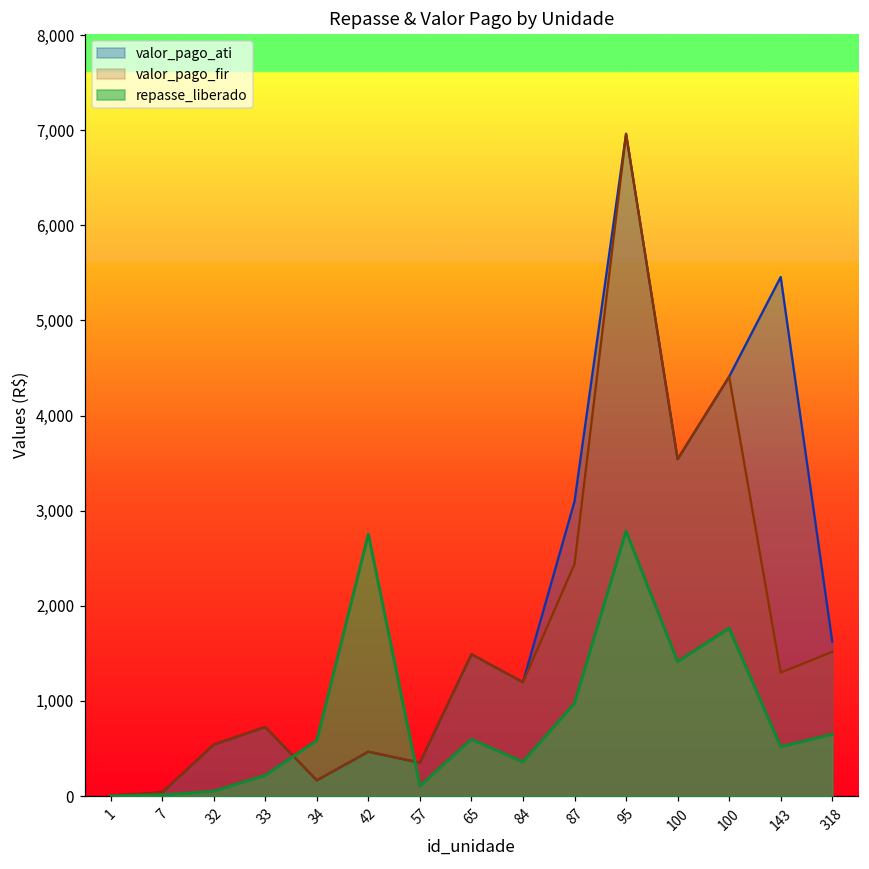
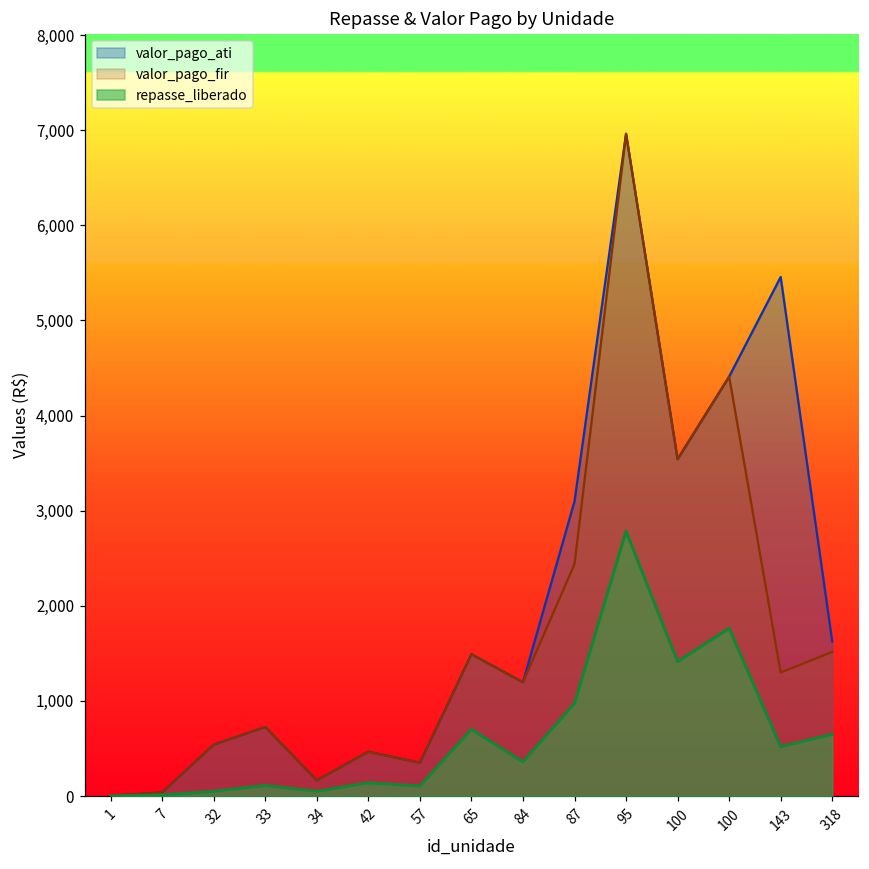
repasse_liberado, 33: 200 -> 100
repasse_liberado, 34: 600 -> 0
repasse_liberado, 42: 2,800 -> 100
repasse_liberado, 65: 600 -> 700
